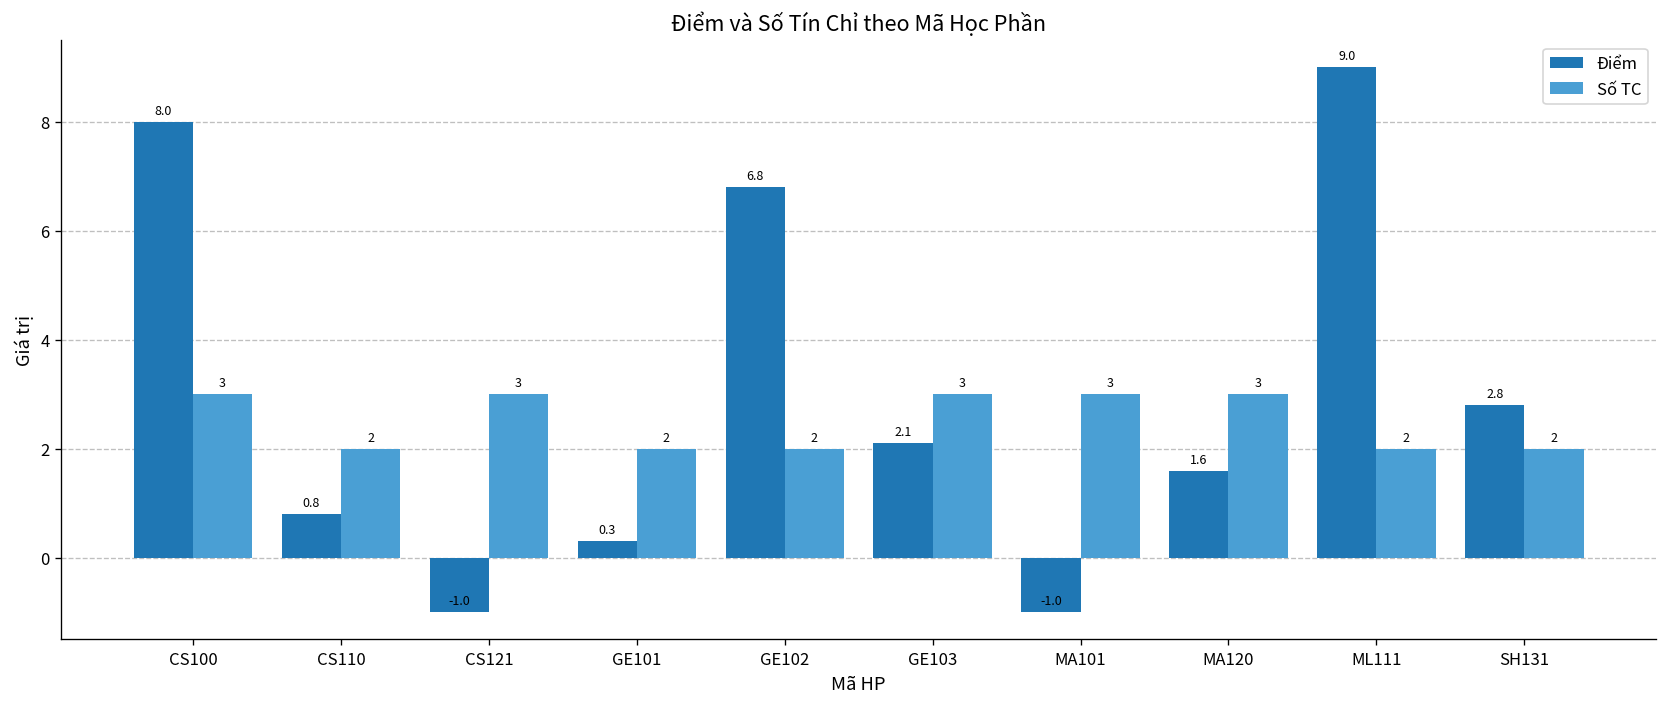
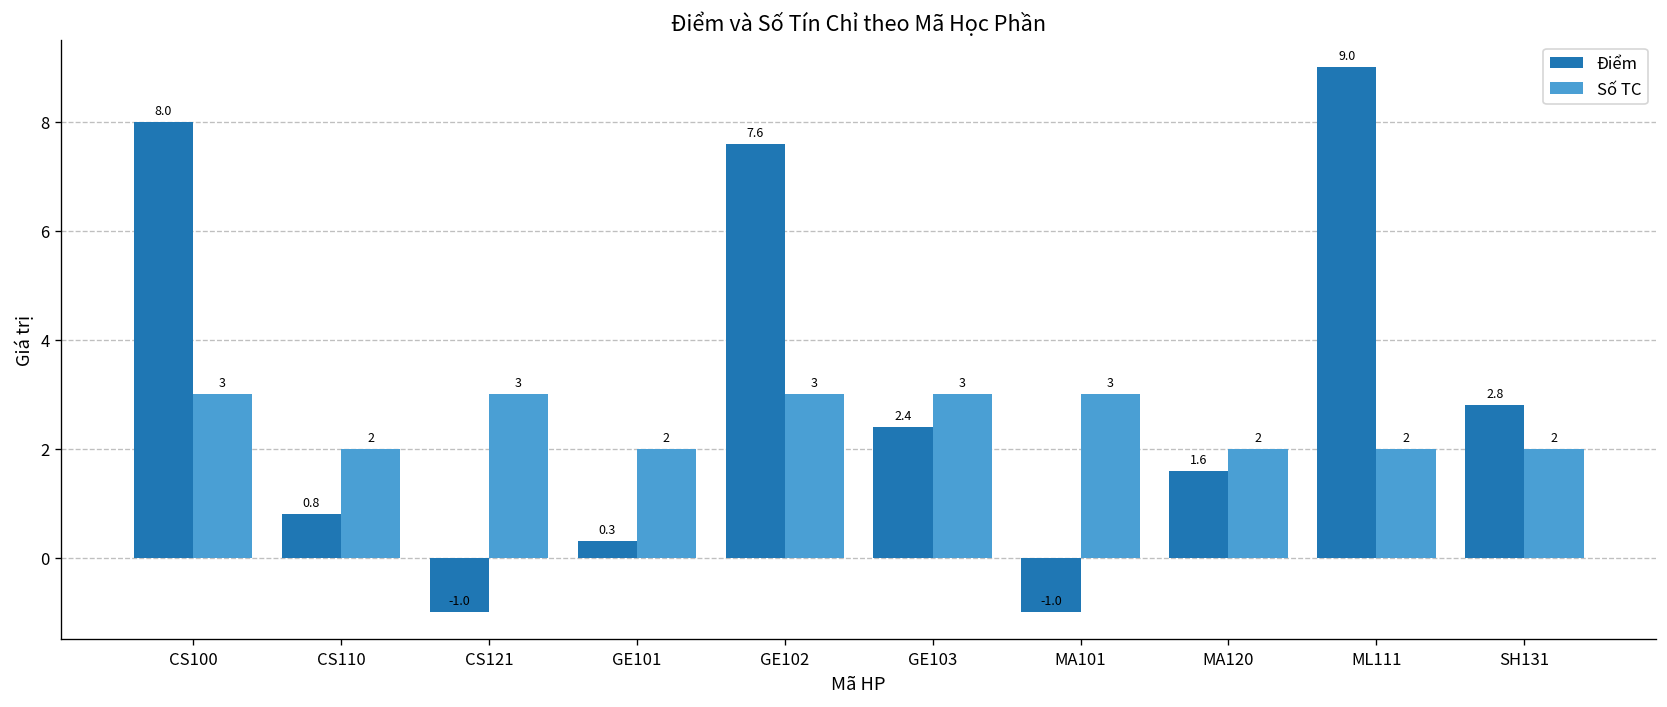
Điểm, GE102: 6.8 -> 7.6
Số TC, GE102: 2 -> 3
Điểm, GE103: 2.1 -> 2.4
Số TC, MA120: 3 -> 2
